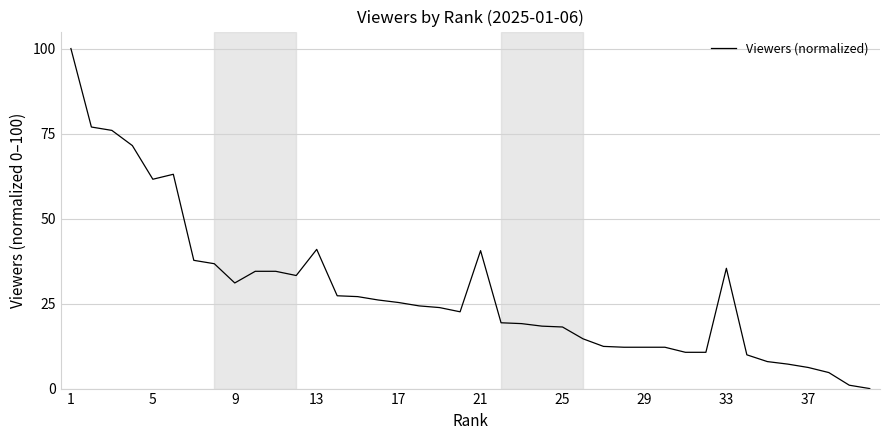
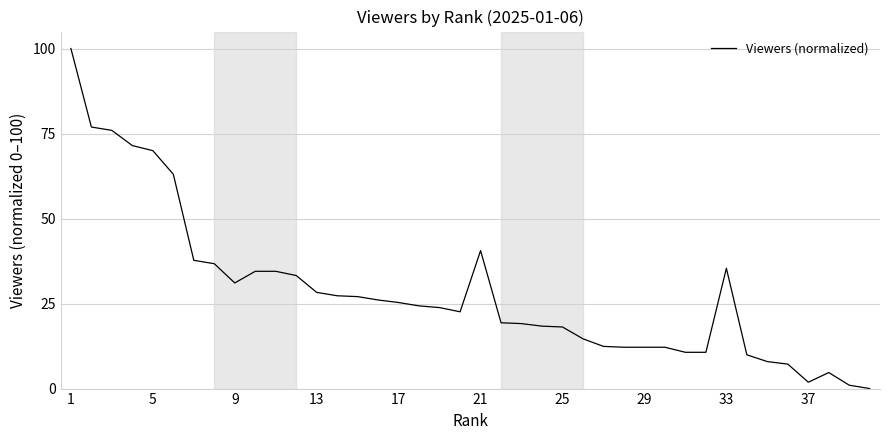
5: 62 -> 70
13: 41 -> 28
37: 6 -> 2
